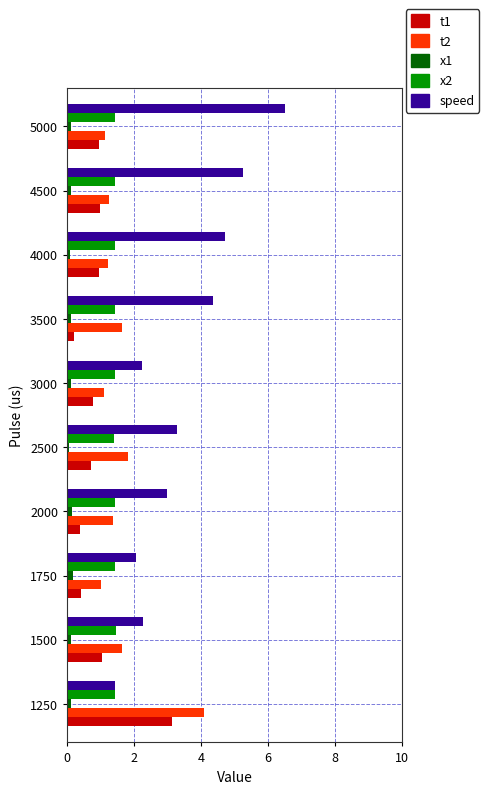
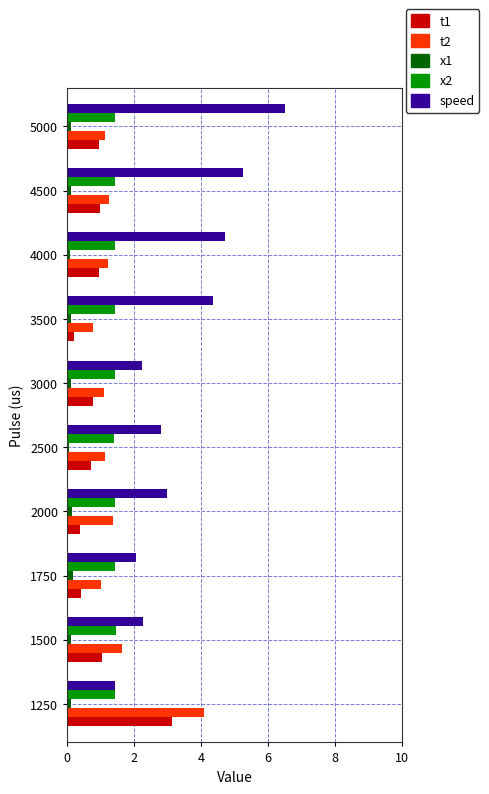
t2, 3500: 1.6 -> 0.8
speed, 2500: 3.3 -> 2.8
t2, 2500: 1.8 -> 1.1
